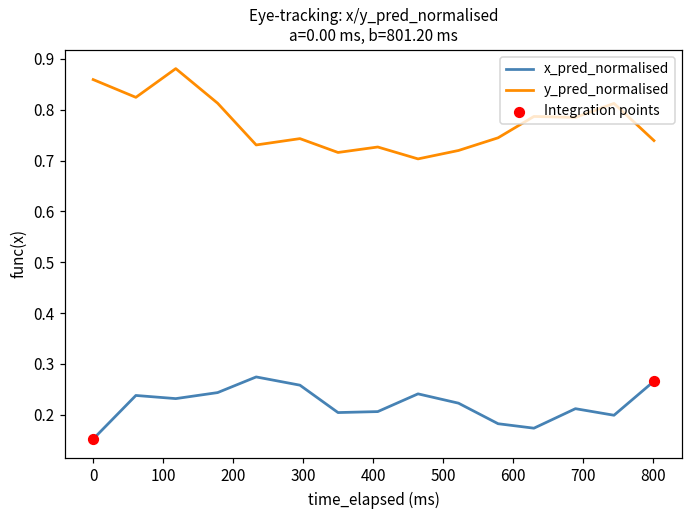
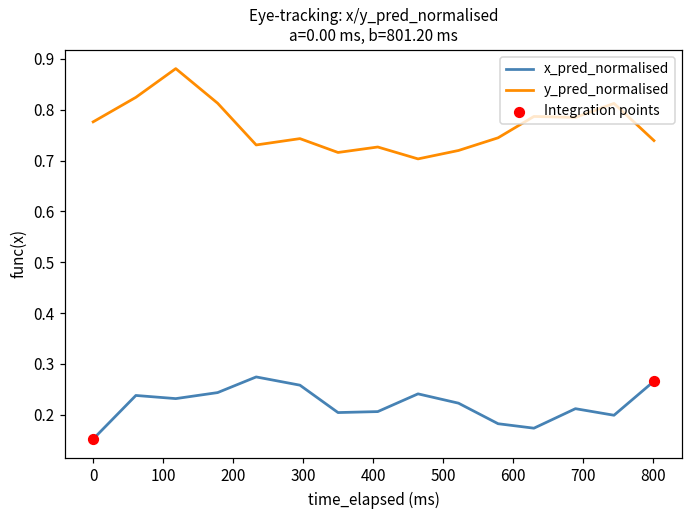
y_pred_normalised, 0: 0.86 -> 0.78
